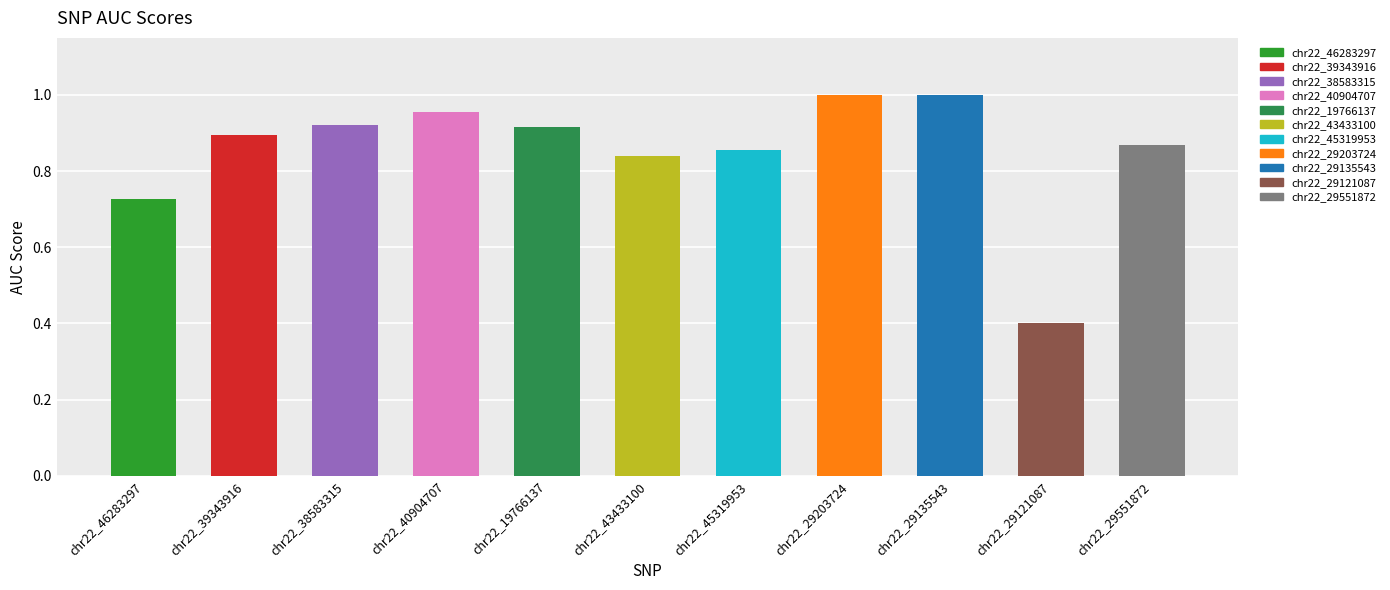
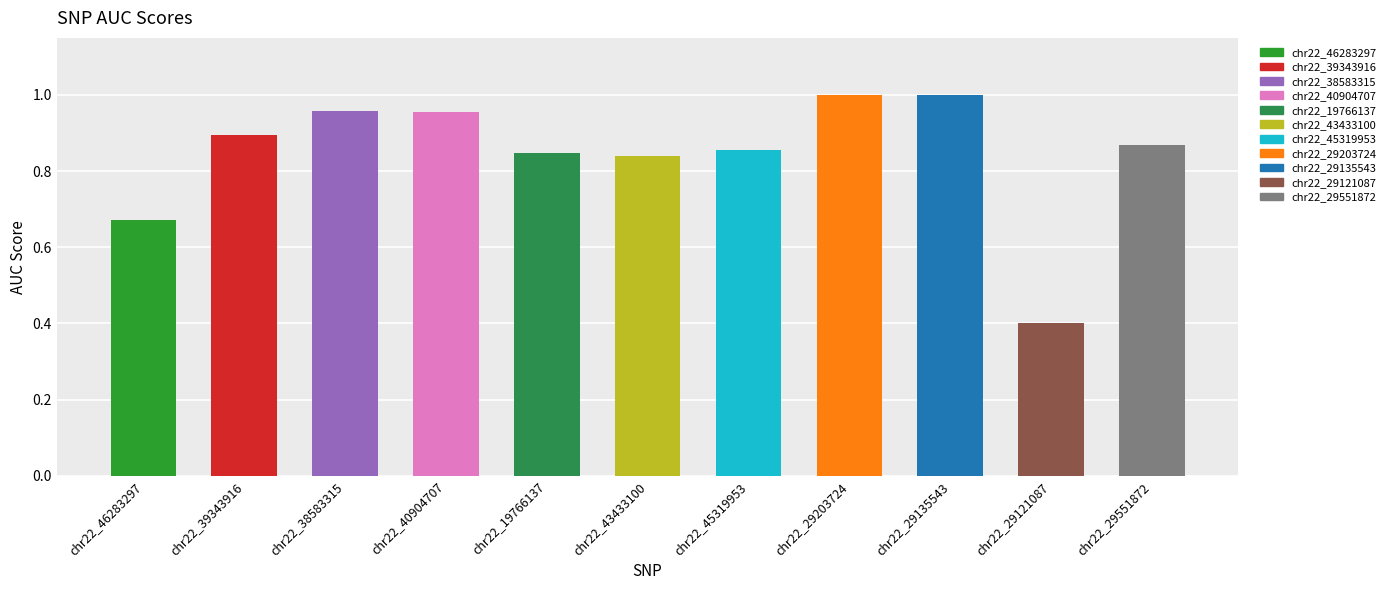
chr22_46283297: 0.73 -> 0.67
chr22_38583315: 0.92 -> 0.96
chr22_19766137: 0.92 -> 0.85
